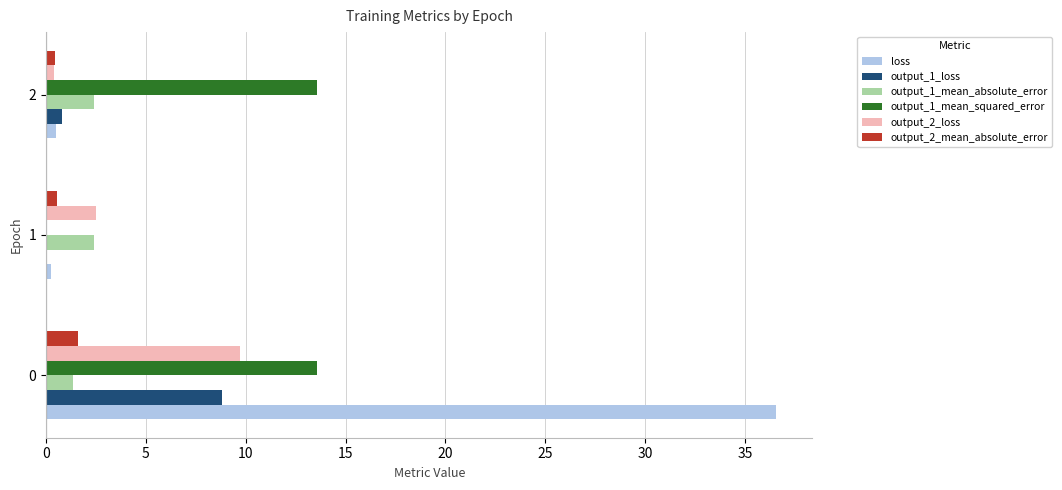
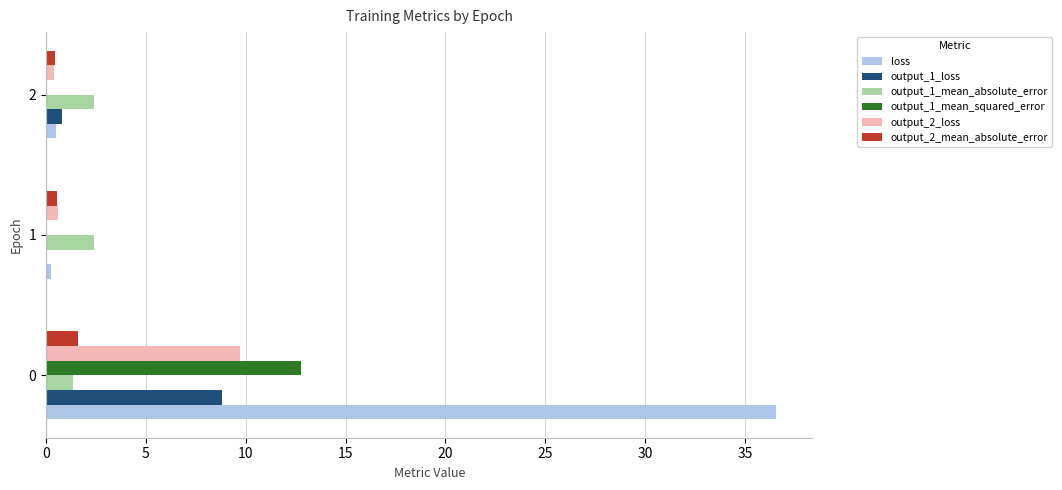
output_1_mean_squared_error, 2: 13.6 -> 0.0
output_2_loss, 1: 2.5 -> 0.6
output_1_mean_squared_error, 0: 13.5 -> 12.8
